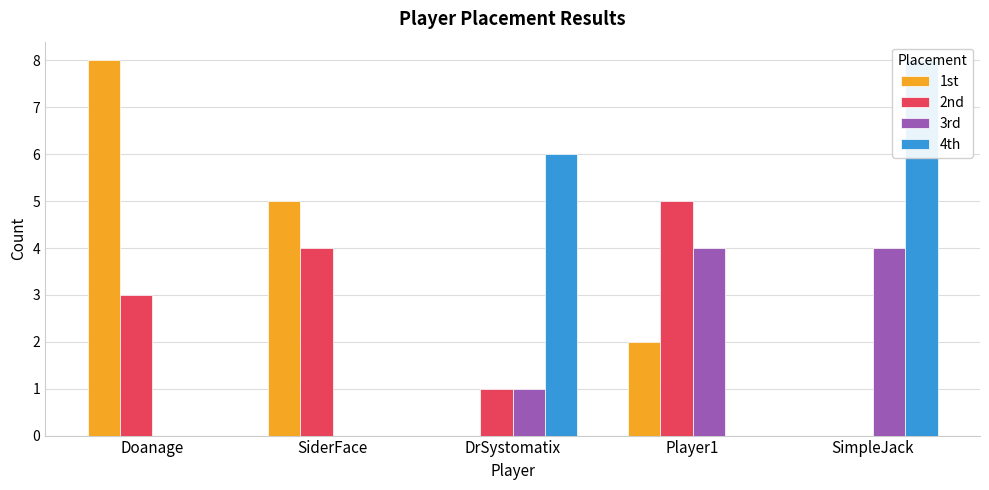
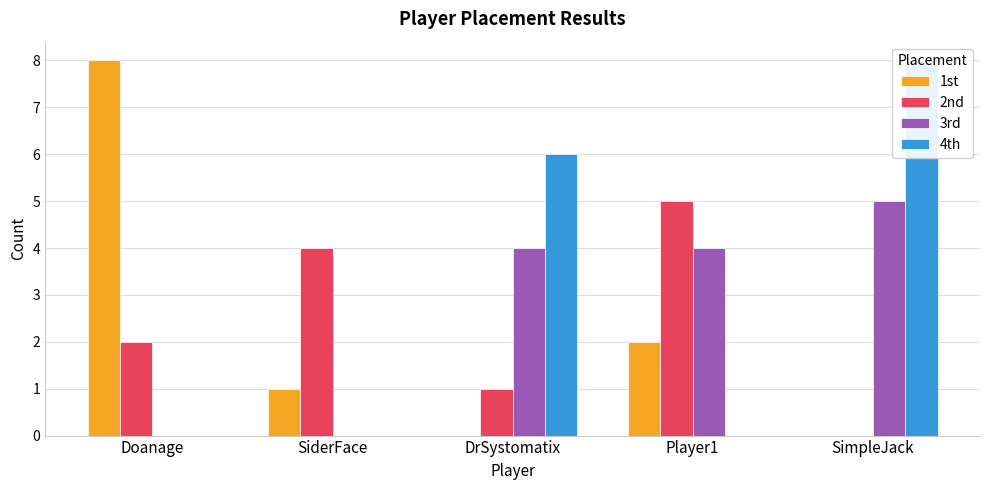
2nd, Doanage: 3 -> 2
1st, SiderFace: 5 -> 1
3rd, DrSystomatix: 1 -> 4
3rd, SimpleJack: 4 -> 5
